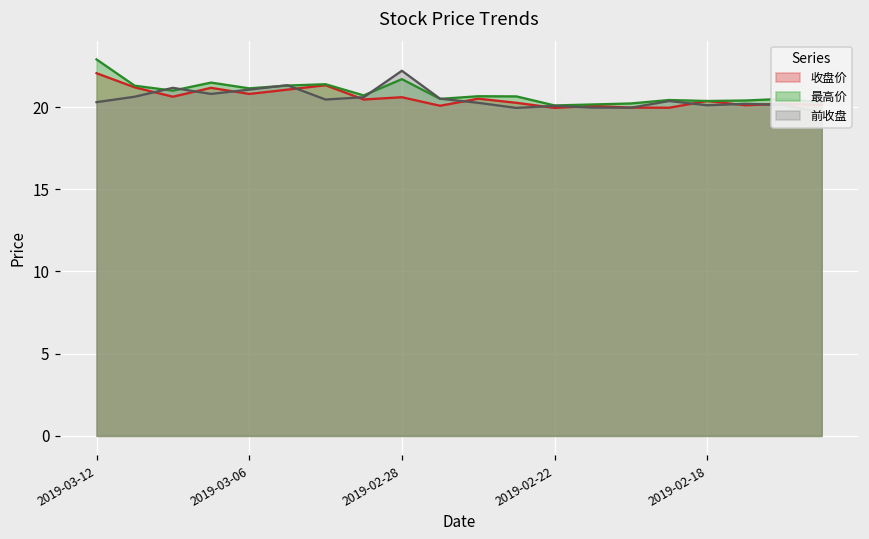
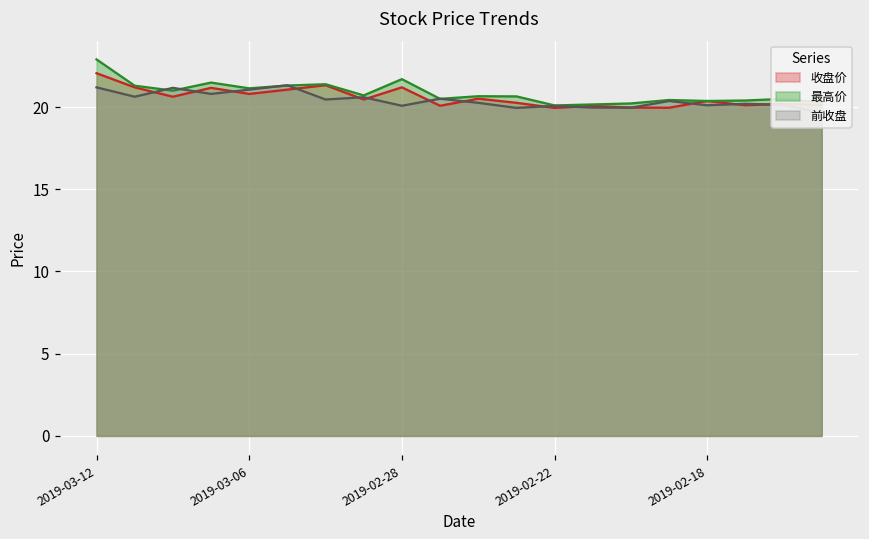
前收盘, 2019-03-12: 20.3 -> 21.2
收盘价, 2019-02-28: 20.6 -> 21.2
前收盘, 2019-02-28: 22.2 -> 20.1
